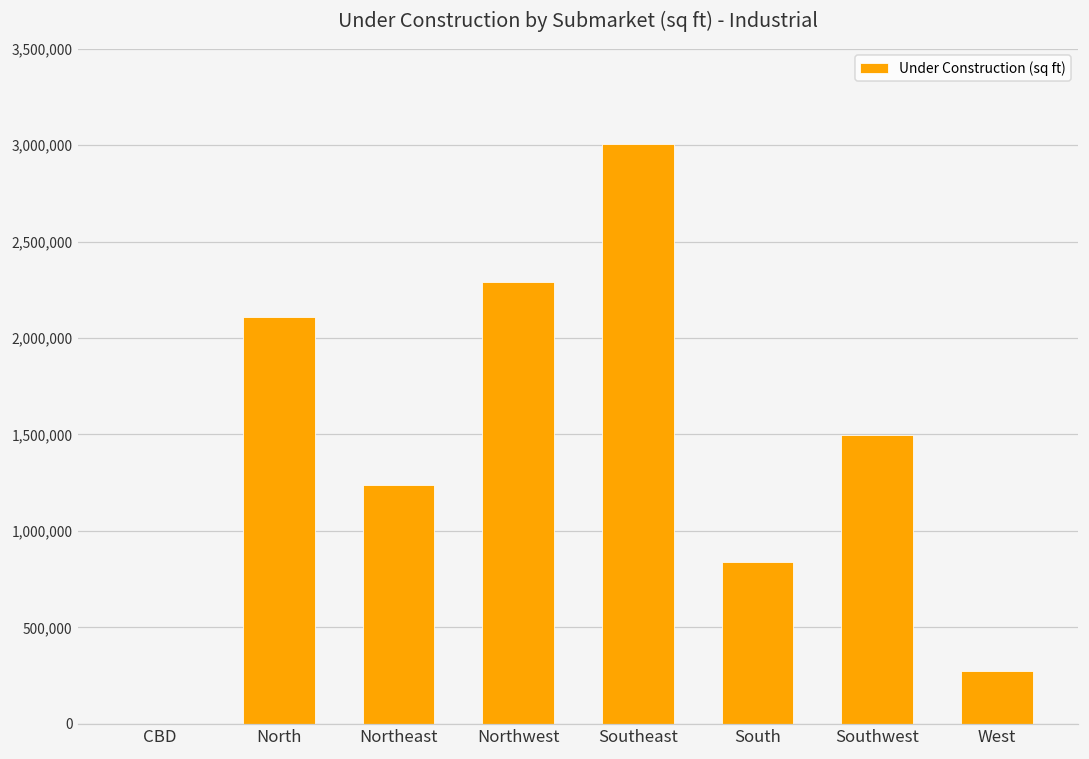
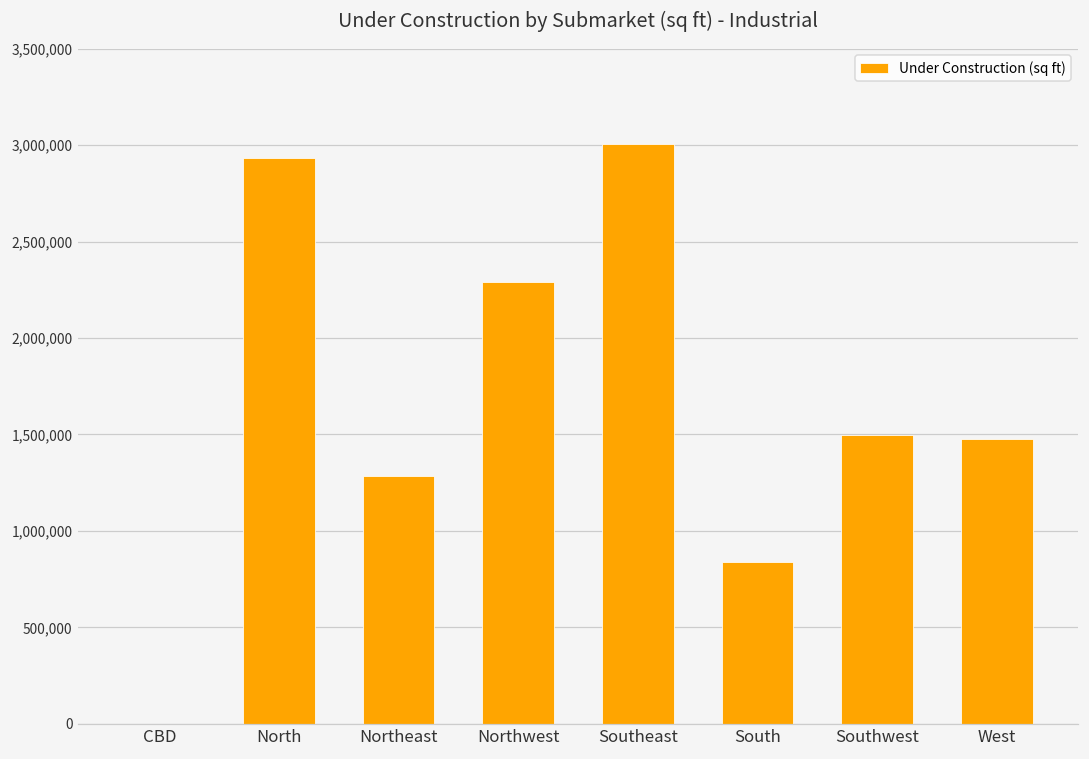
North: 2,110,000 -> 2,930,000
Northeast: 1,240,000 -> 1,280,000
West: 270,000 -> 1,470,000
